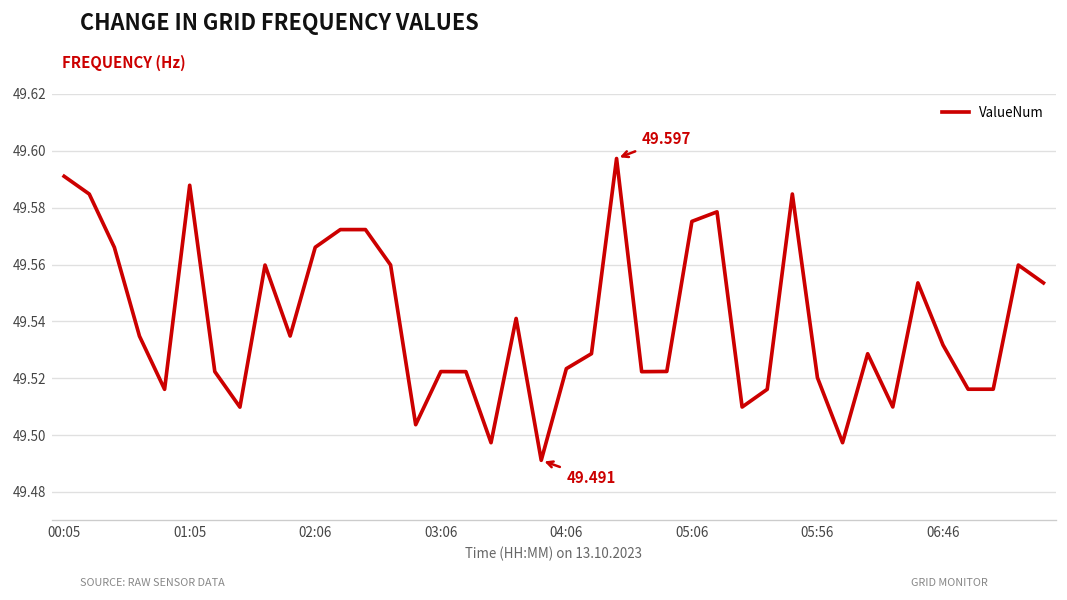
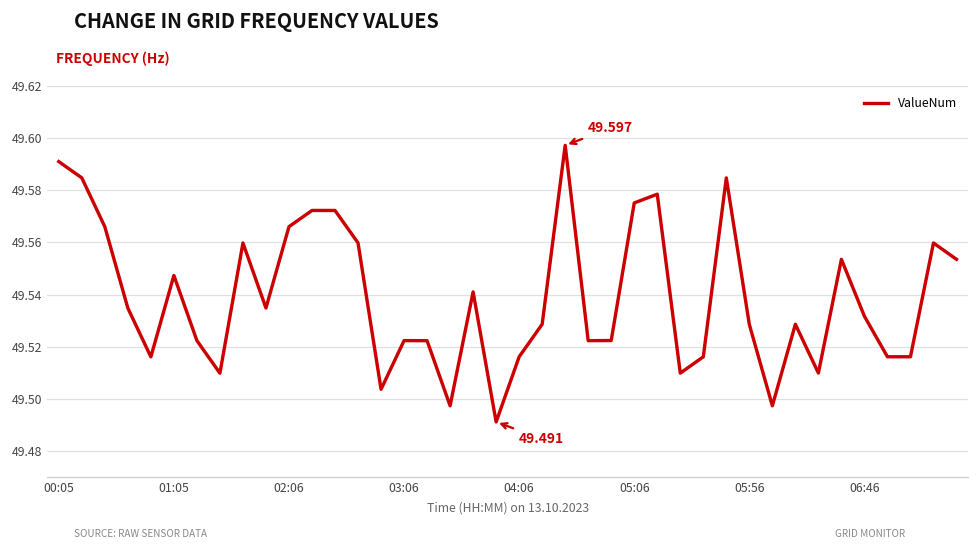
01:05: 49.588 -> 49.547
04:06: 49.523 -> 49.516
05:56: 49.520 -> 49.529
